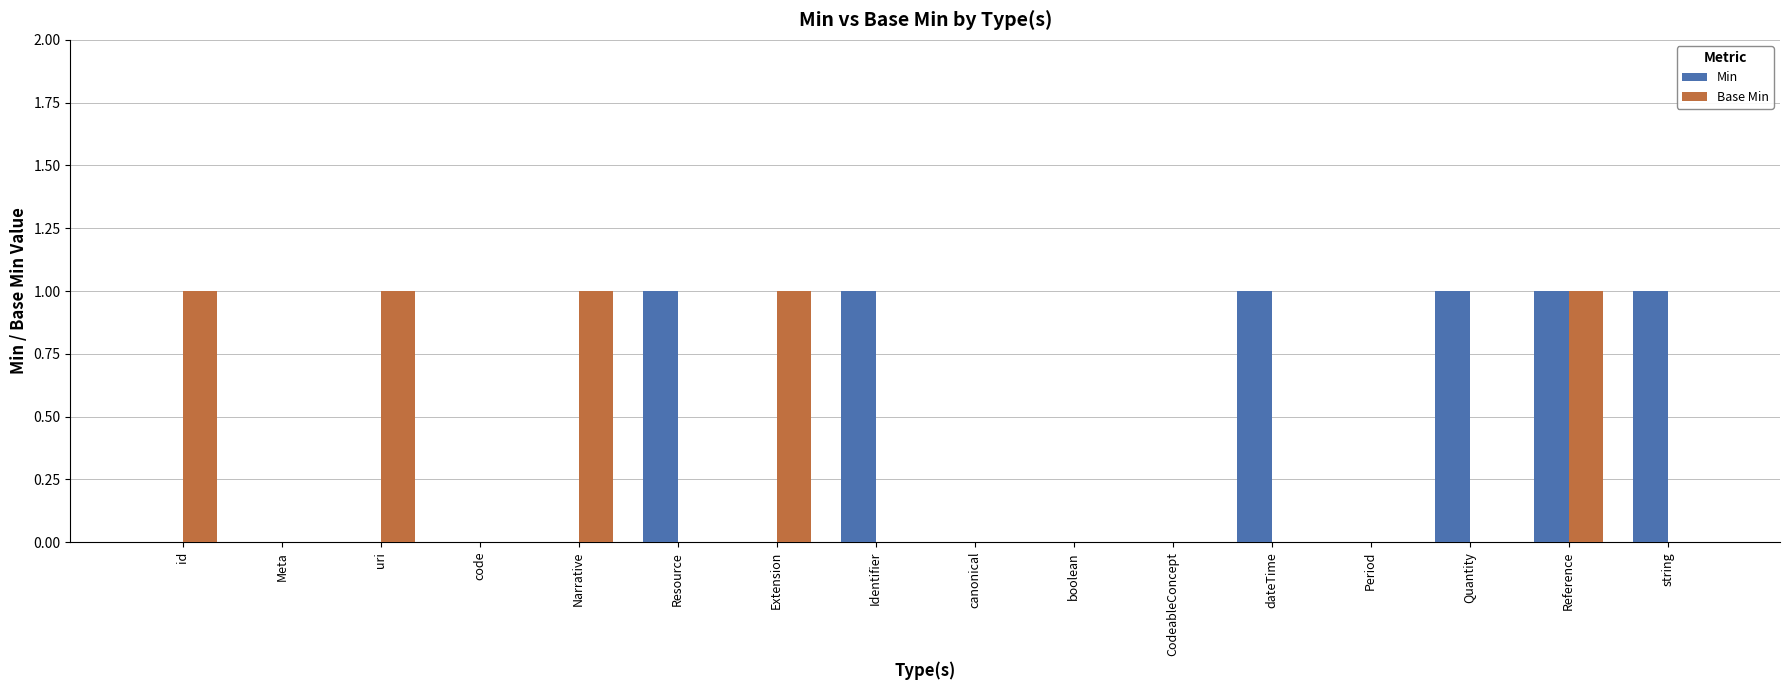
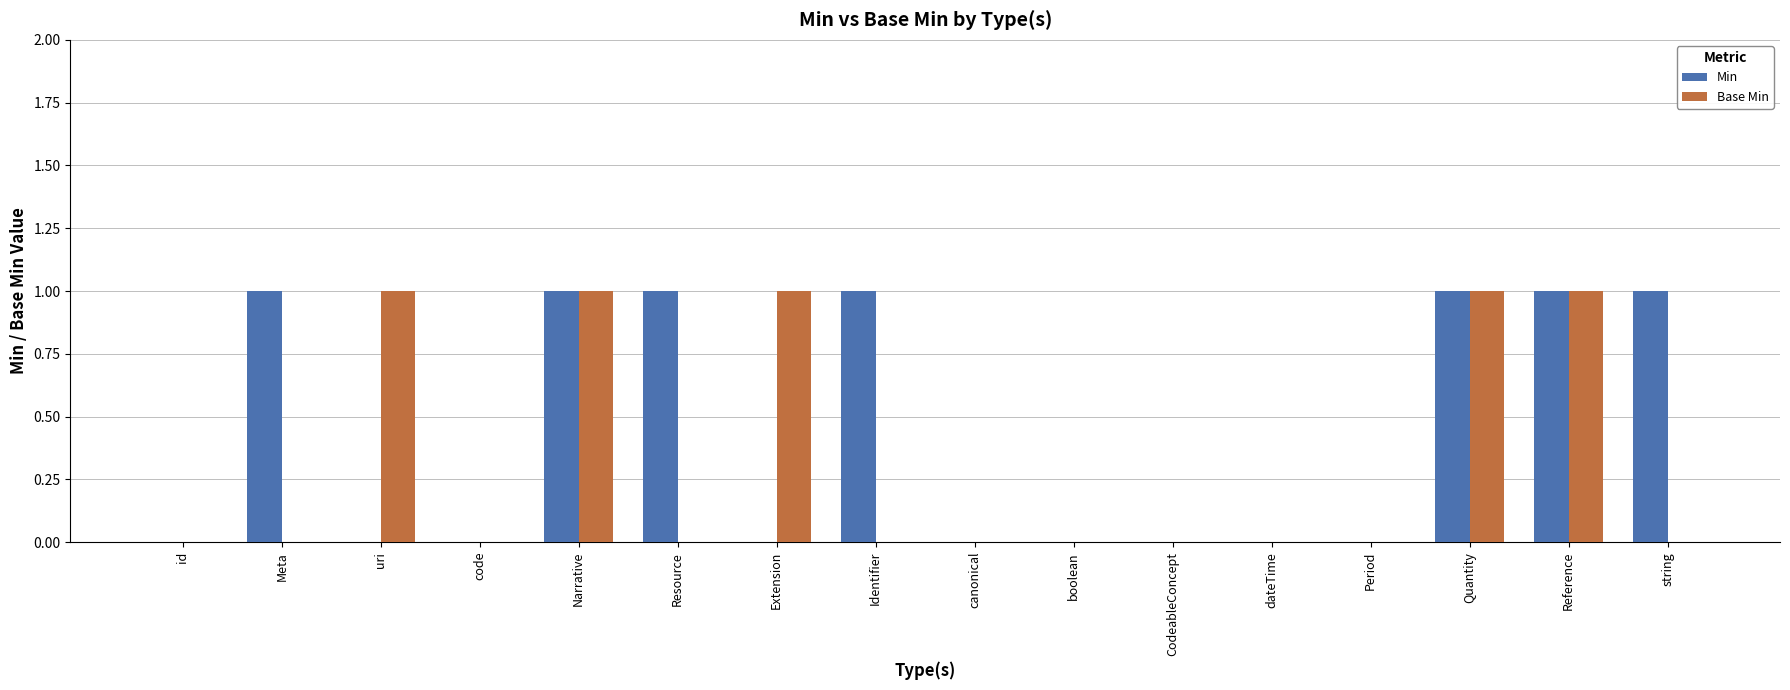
Base Min, id: 1 -> 0
Min, Meta: 0 -> 1
Min, Narrative: 0 -> 1
Min, dateTime: 1 -> 0
Base Min, Quantity: 0 -> 1
